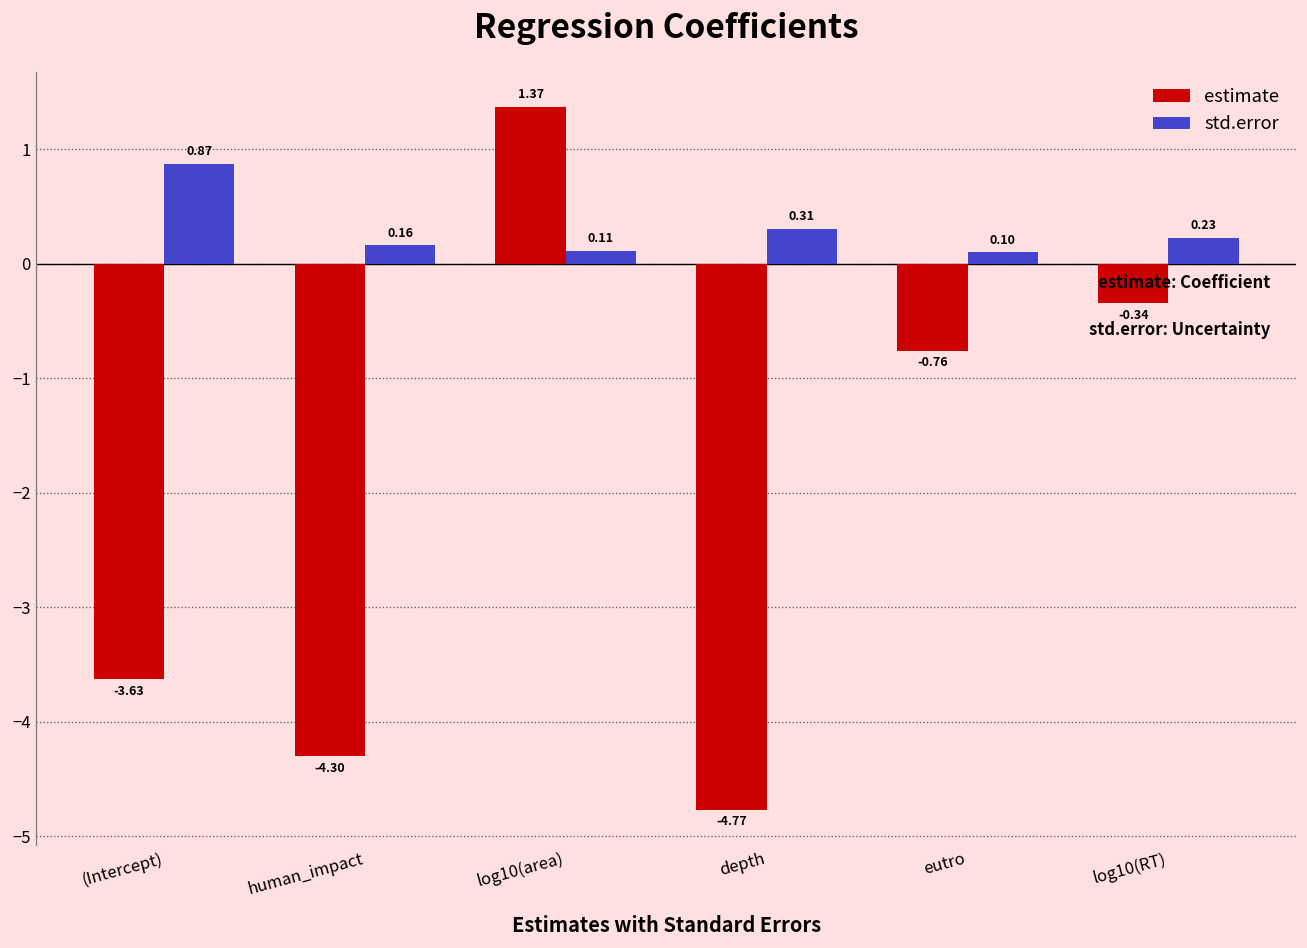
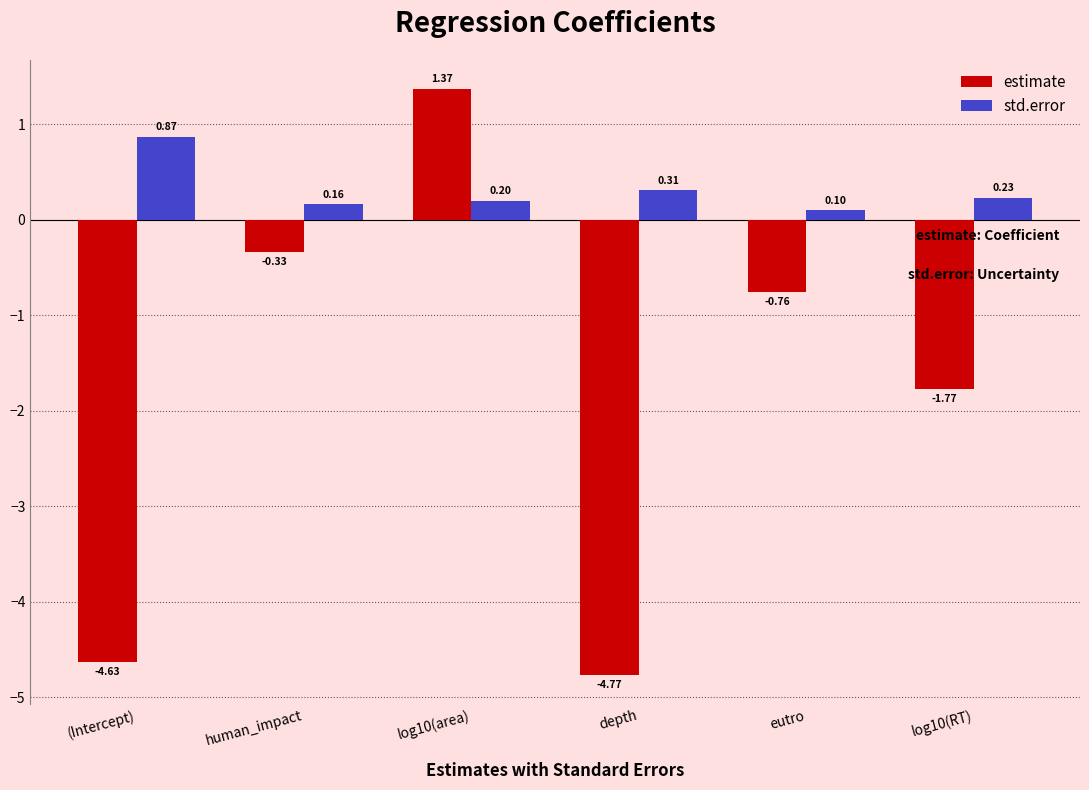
estimate, (Intercept): -3.63 -> -4.63
estimate, human_impact: -4.30 -> -0.33
std.error, log10(area): 0.11 -> 0.20
estimate, log10(RT): -0.34 -> -1.77
